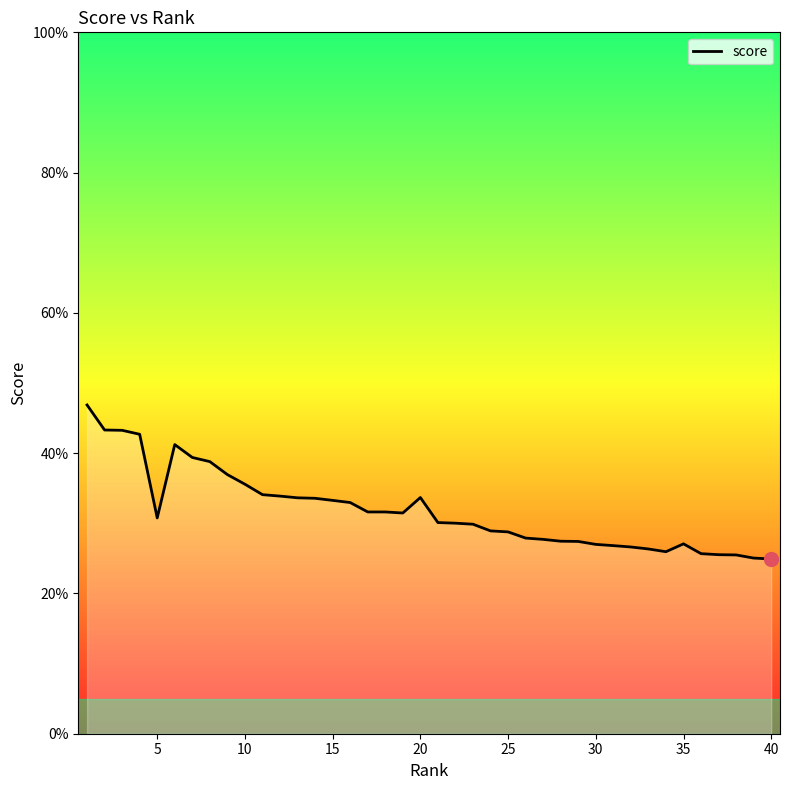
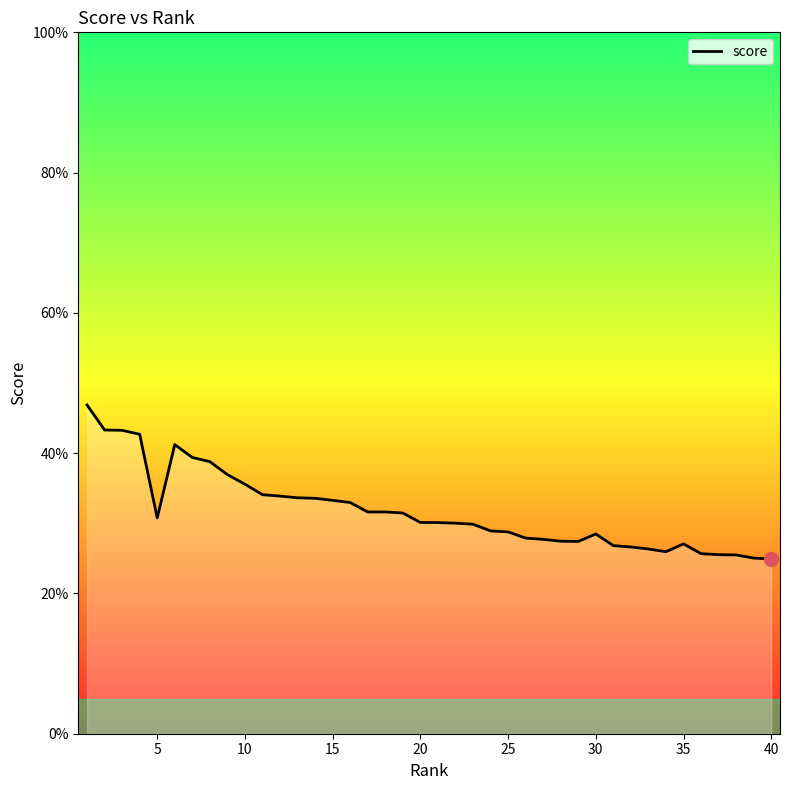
score, 20: 34% -> 30%
score, 30: 27% -> 28%
